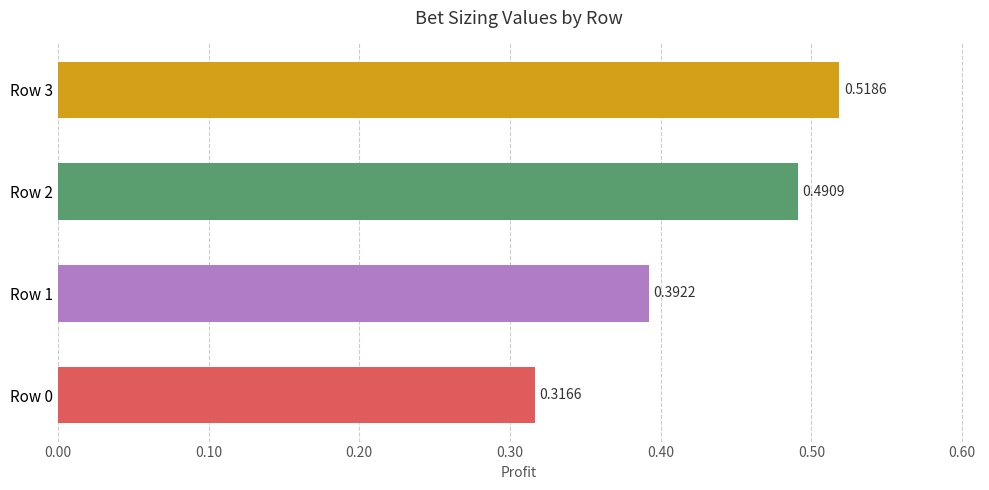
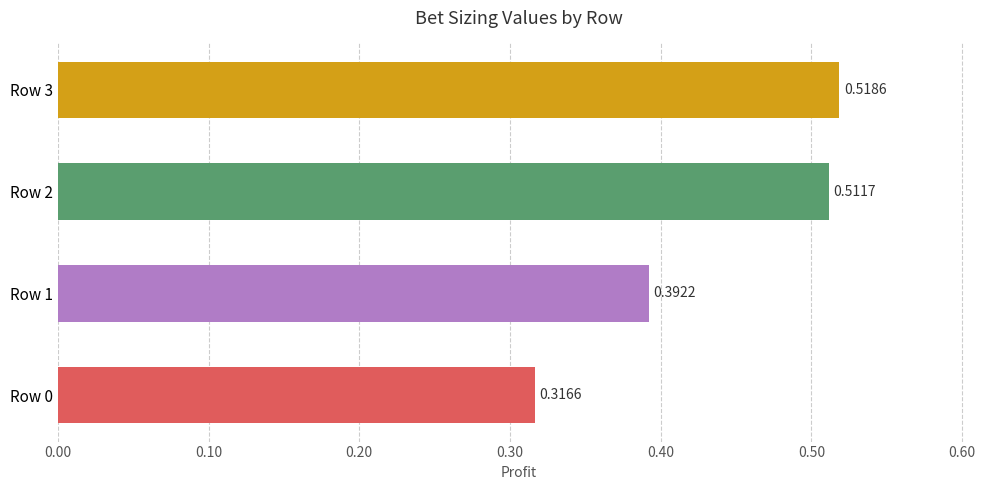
Row 2: 0.4909 -> 0.5117
